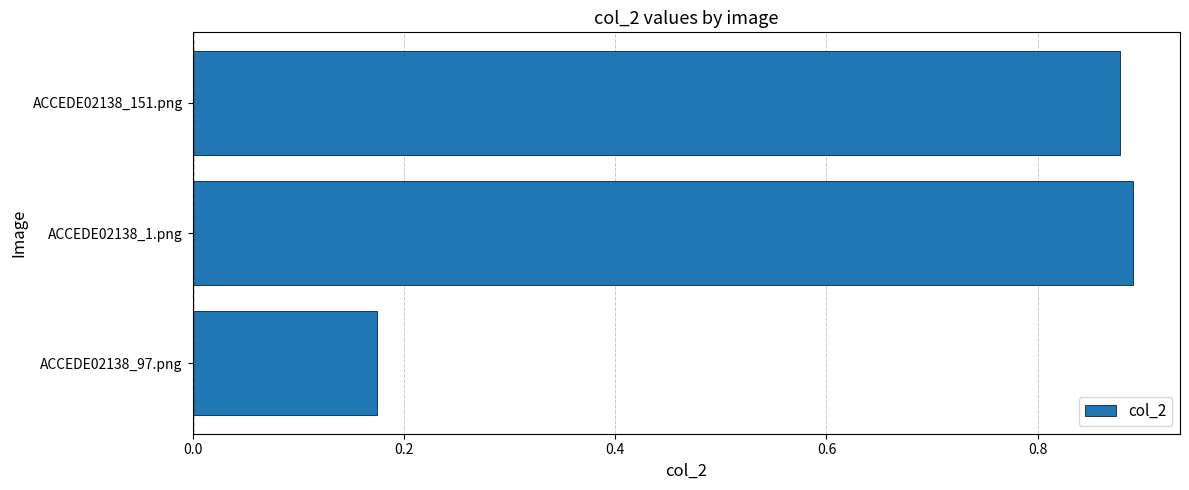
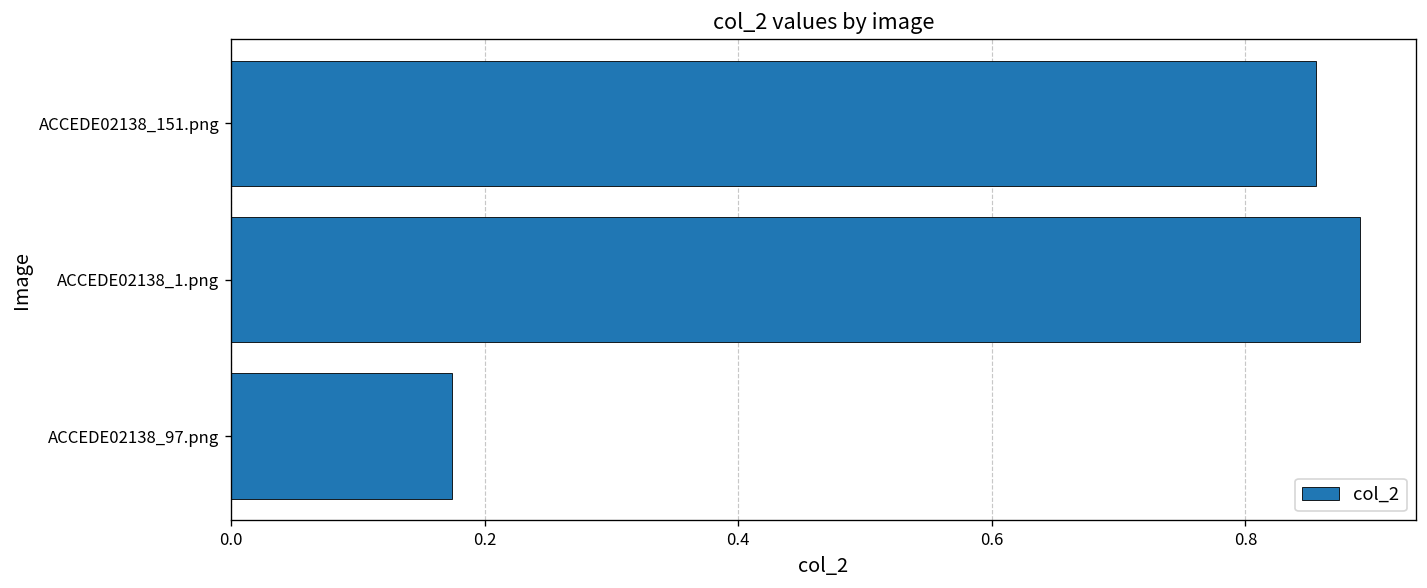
ACCEDE02138_151.png: 0.878 -> 0.856
